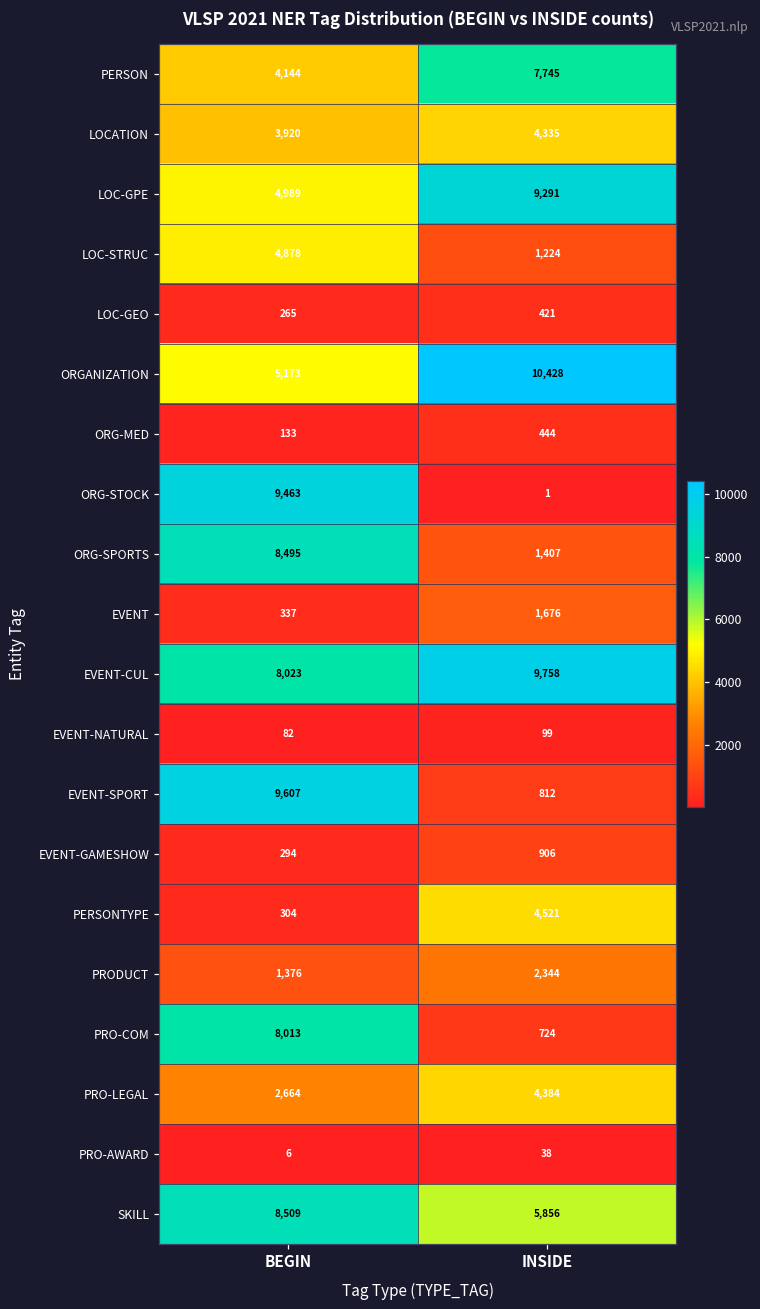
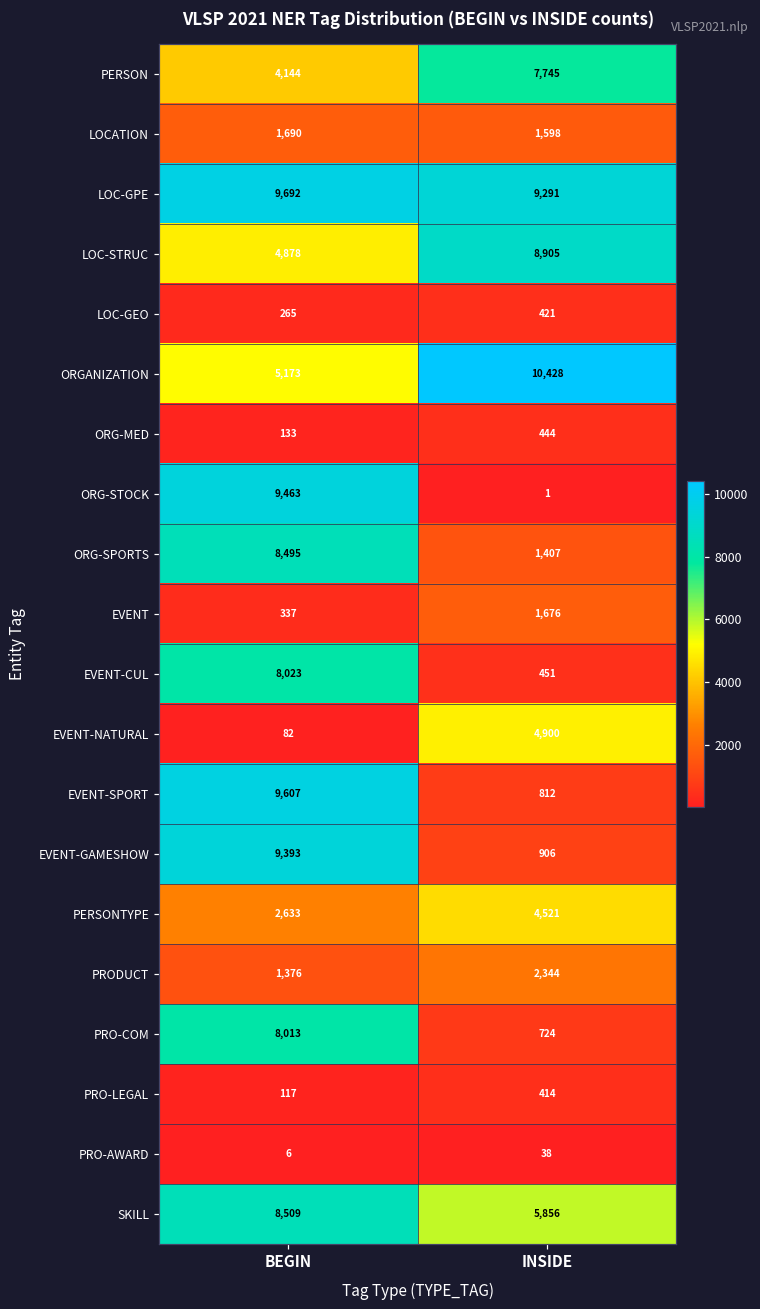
LOCATION, BEGIN: 3,920 -> 1,690
LOCATION, INSIDE: 4,335 -> 1,598
LOC-GPE, BEGIN: 4,989 -> 9,692
LOC-STRUC, INSIDE: 1,224 -> 8,905
EVENT-CUL, INSIDE: 9,758 -> 451
EVENT-NATURAL, INSIDE: 99 -> 4,900
EVENT-GAMESHOW, BEGIN: 294 -> 9,393
PERSONTYPE, BEGIN: 304 -> 2,633
PRO-LEGAL, BEGIN: 2,664 -> 117
PRO-LEGAL, INSIDE: 4,384 -> 414
